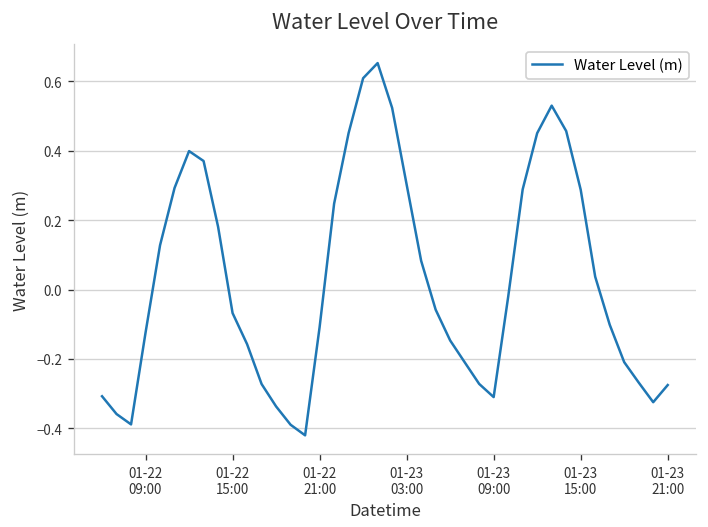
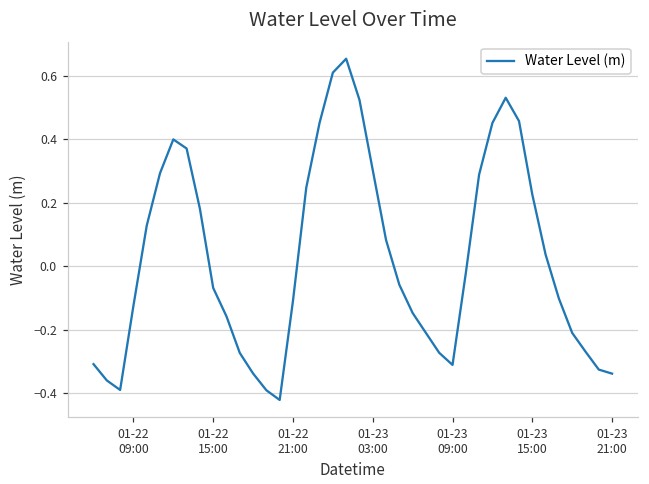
01-23 15:00: 0.29 -> 0.23
01-23 21:00: -0.28 -> -0.34
